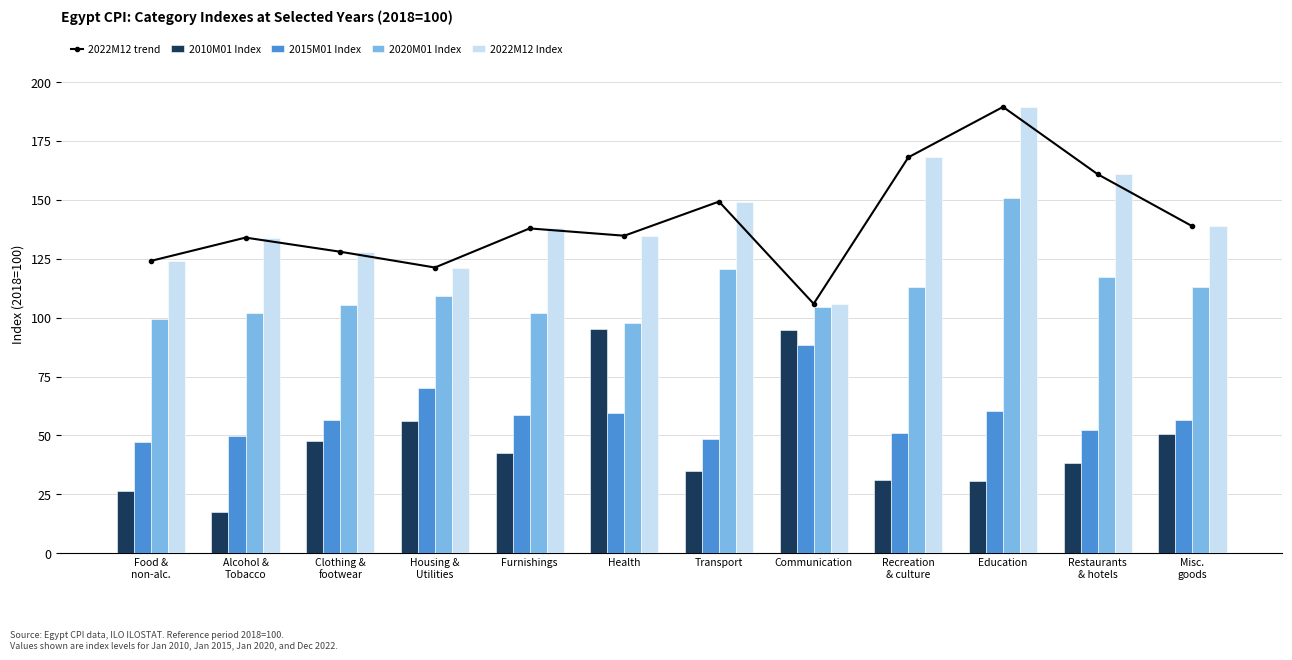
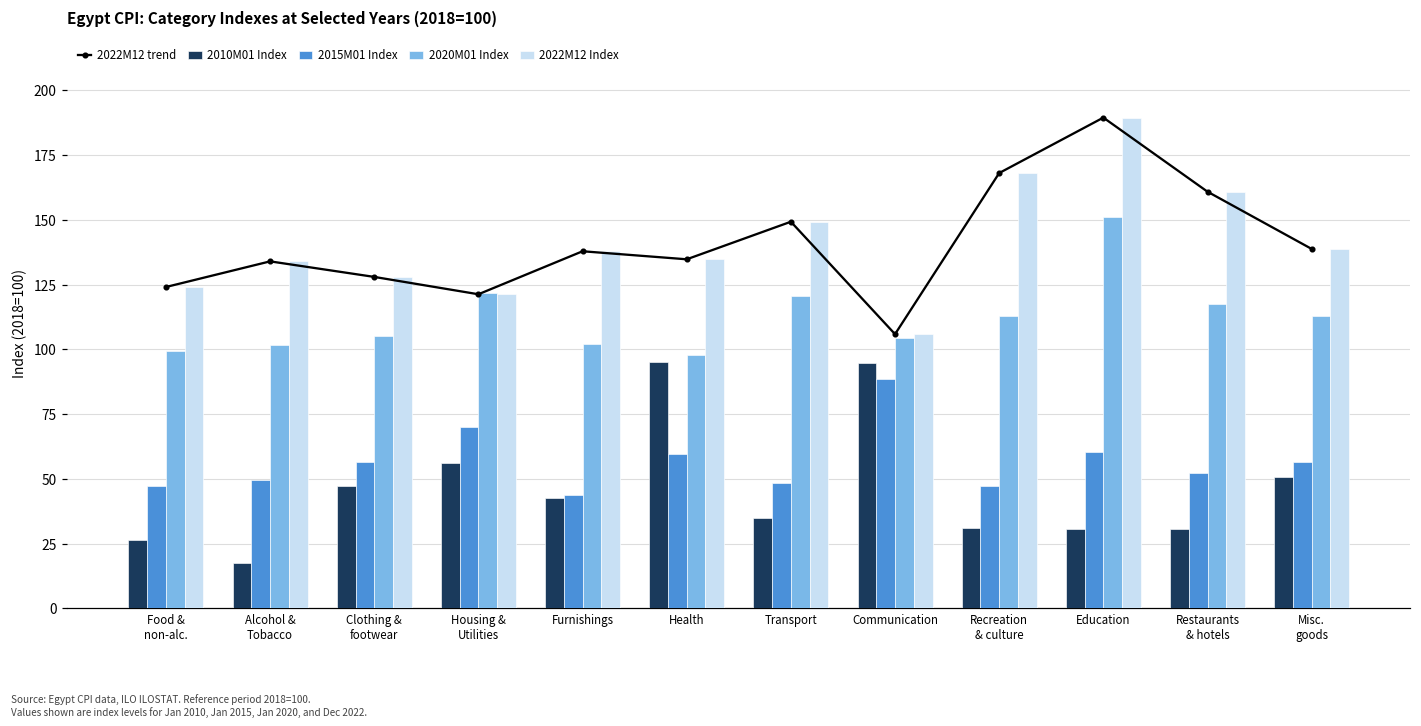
2020M01 Index, Housing & Utilities: 109 -> 122
2015M01 Index, Furnishings: 59 -> 44
2015M01 Index, Recreation & culture: 51 -> 47
2010M01 Index, Restaurants & hotels: 38 -> 31
